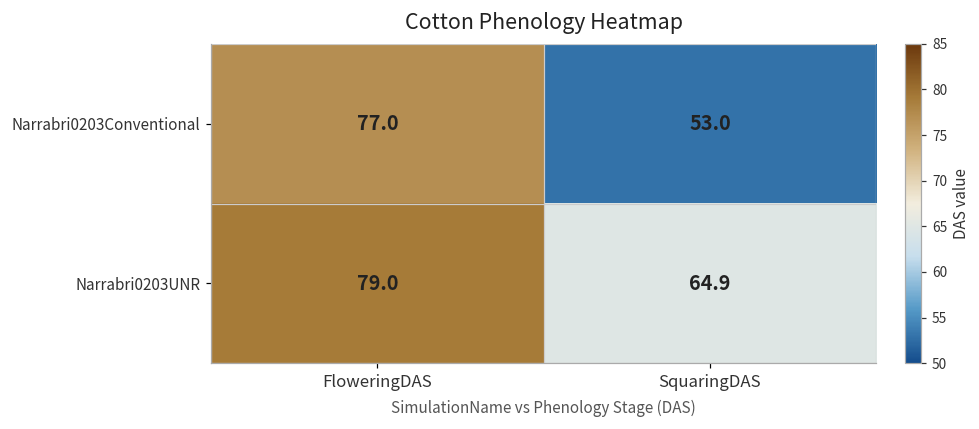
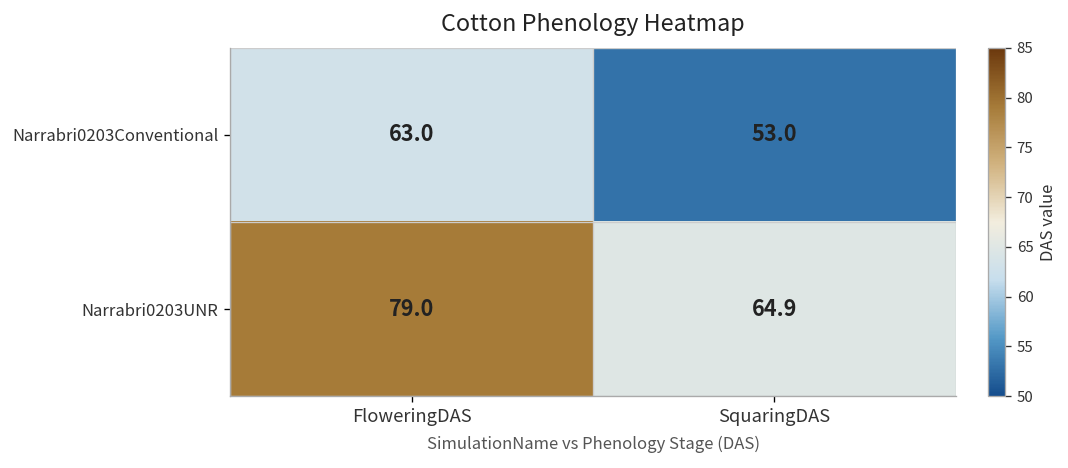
Narrabri0203Conventional, FloweringDAS: 77.0 -> 63.0
